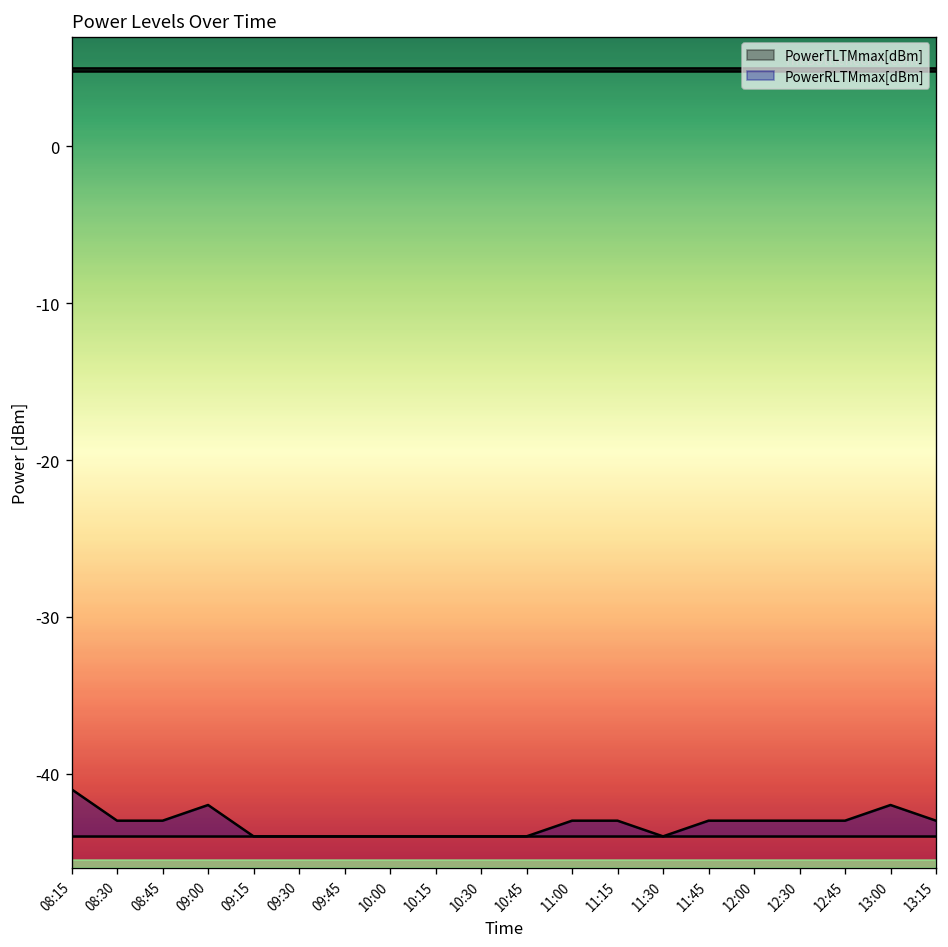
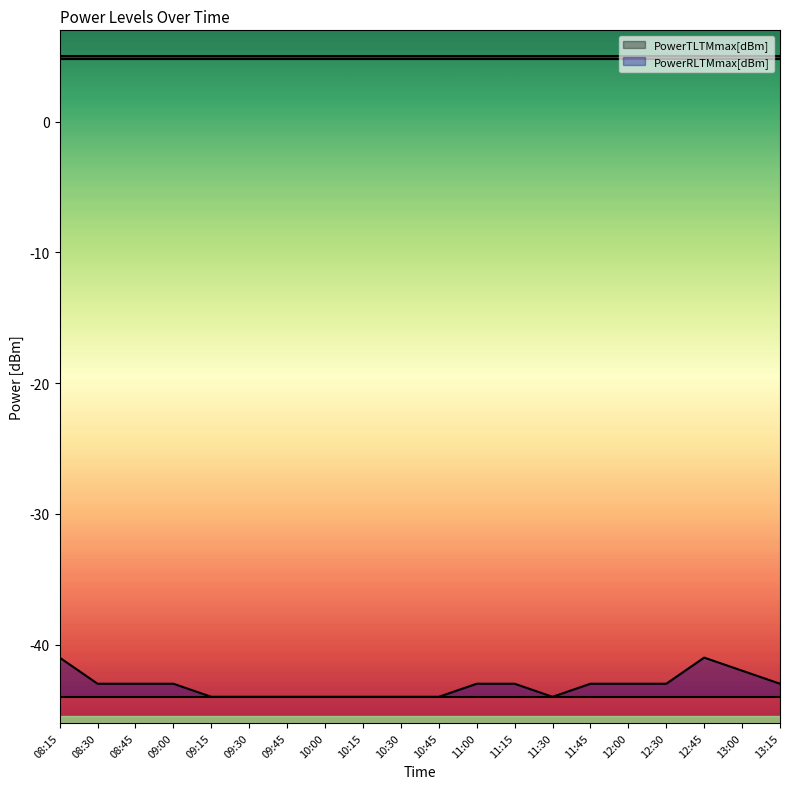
PowerRLTMmax[dBm], 09:00: -42 -> -43
PowerRLTMmax[dBm], 12:45: -43 -> -41
